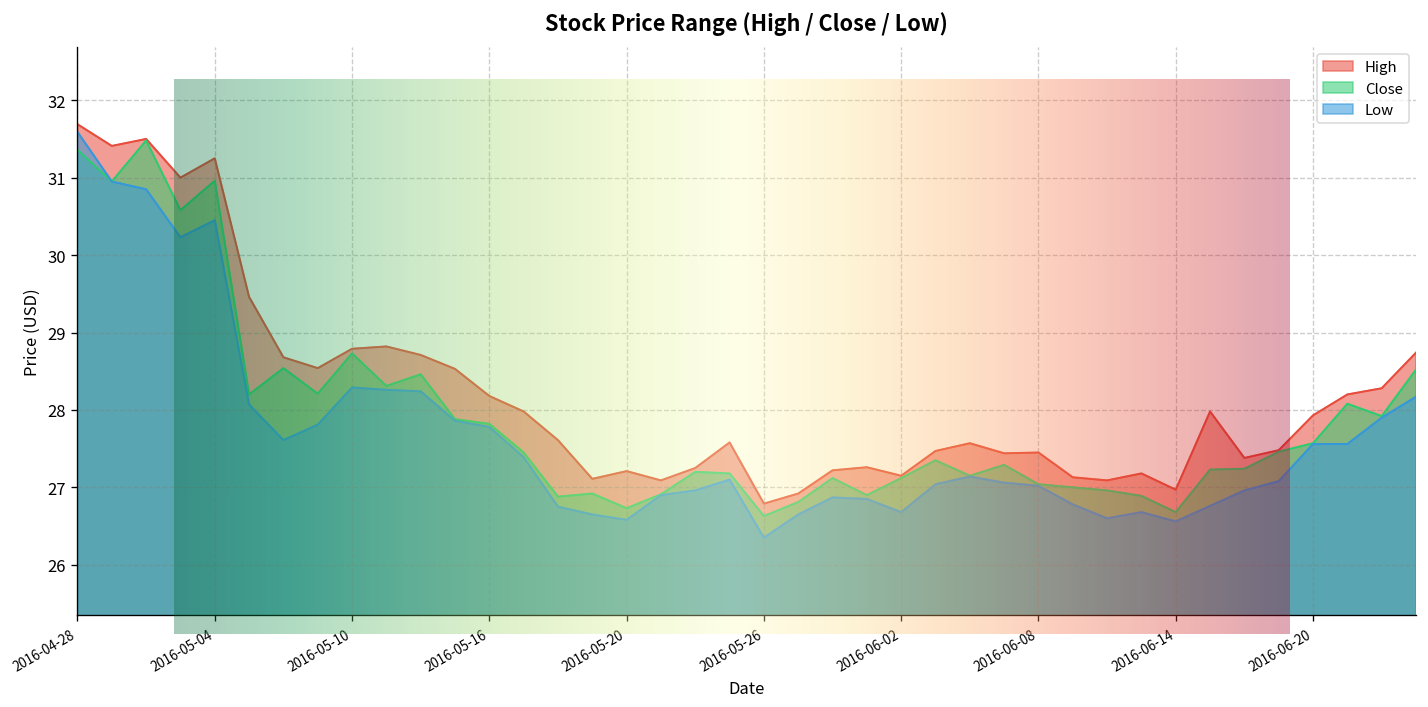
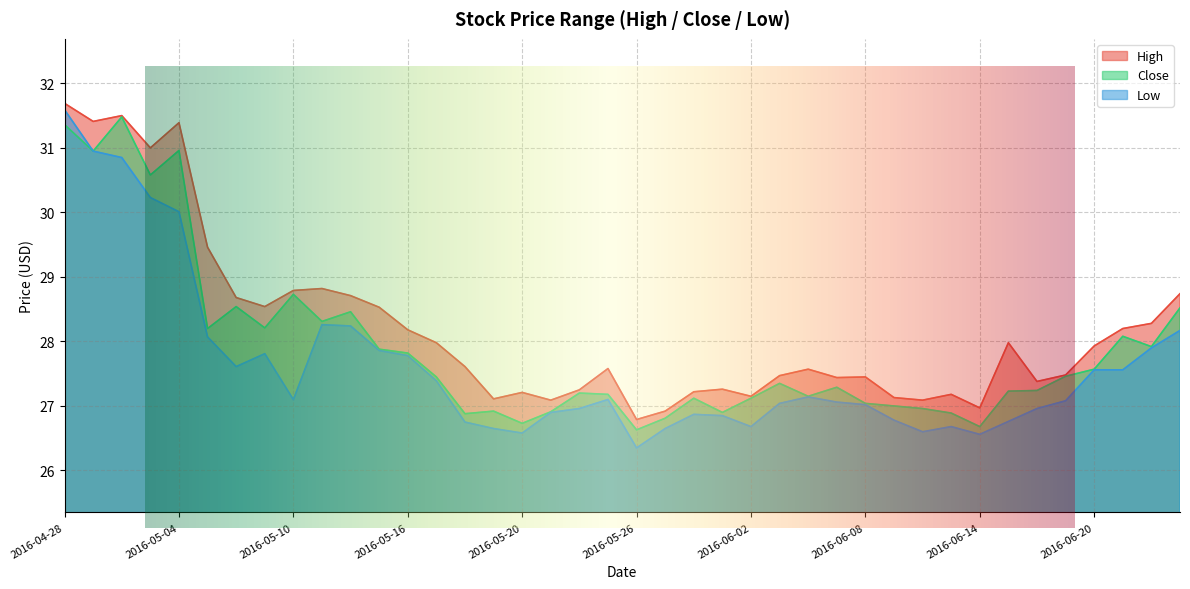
High, 2016-05-04: 31.3 -> 31.4
Low, 2016-05-04: 30.5 -> 30.0
Low, 2016-05-10: 28.3 -> 27.1
